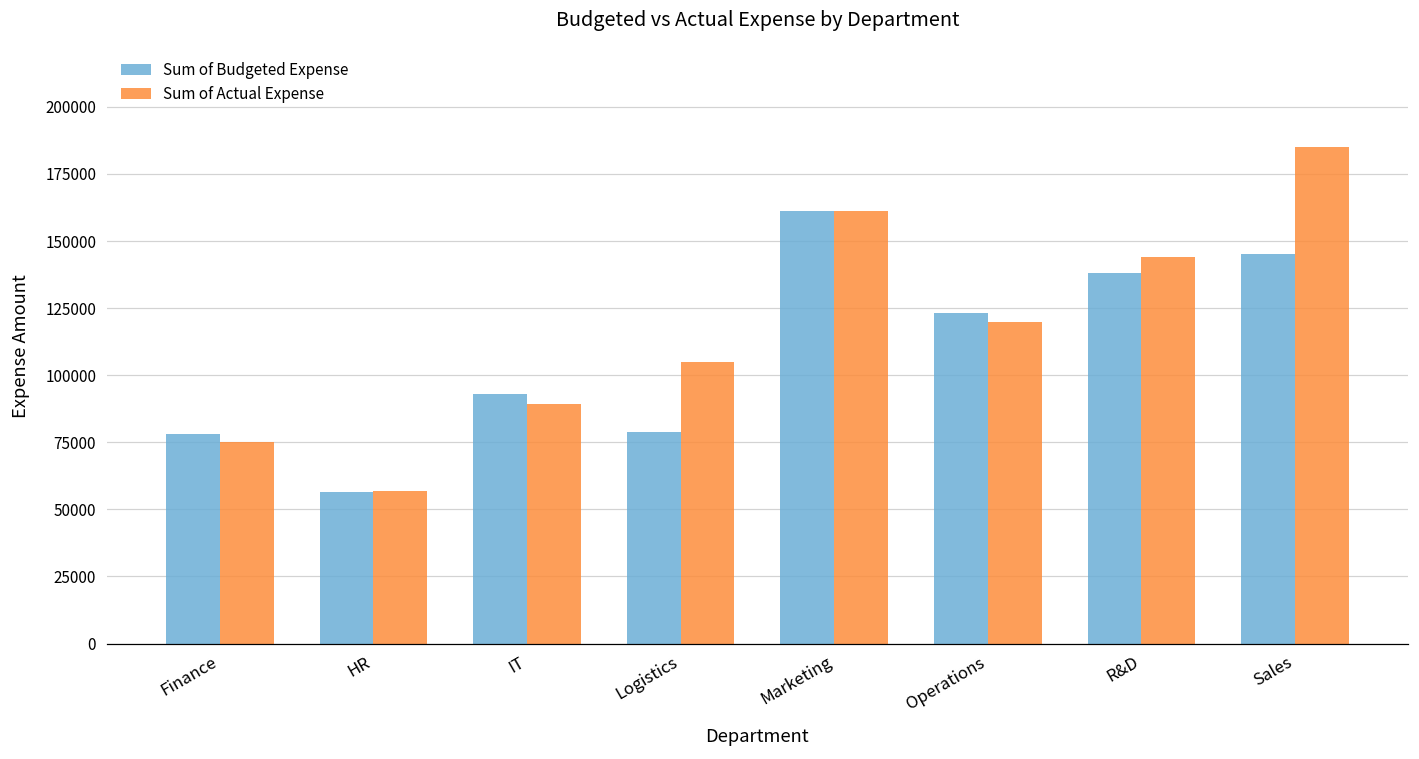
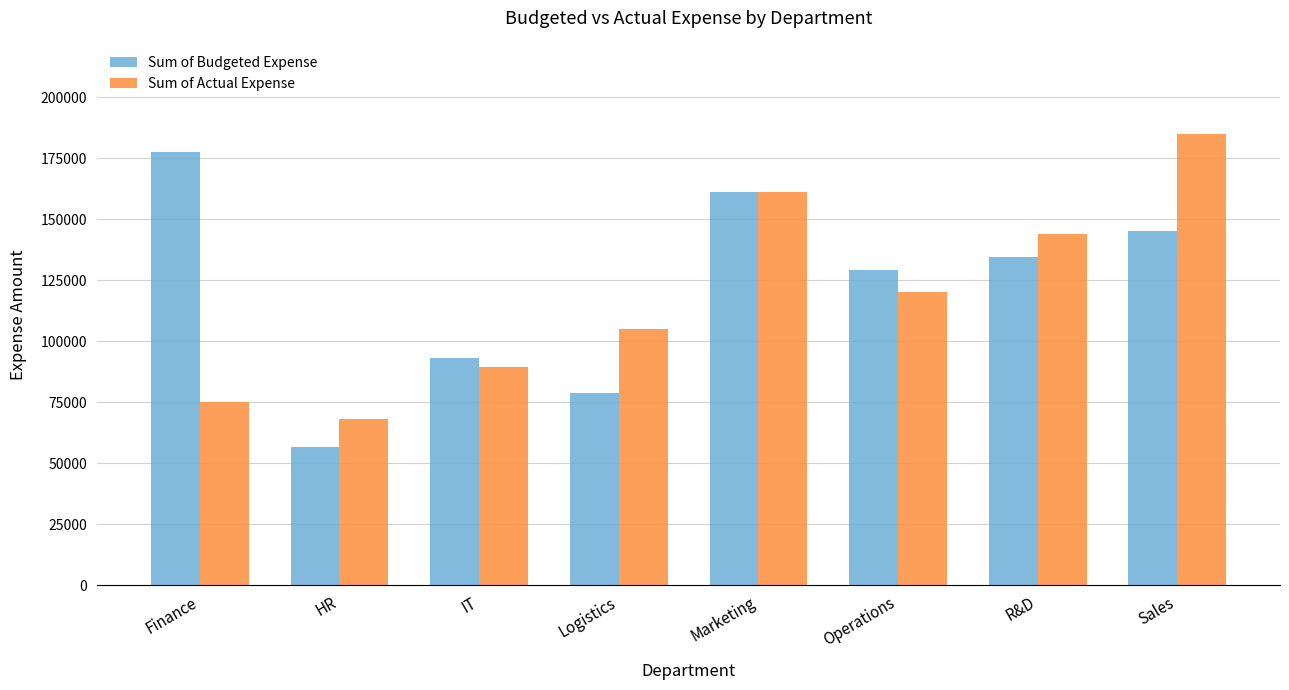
Sum of Budgeted Expense, Finance: 78000 -> 178000
Sum of Actual Expense, HR: 57000 -> 68000
Sum of Budgeted Expense, Operations: 123000 -> 129000
Sum of Budgeted Expense, R&D: 138000 -> 134000
